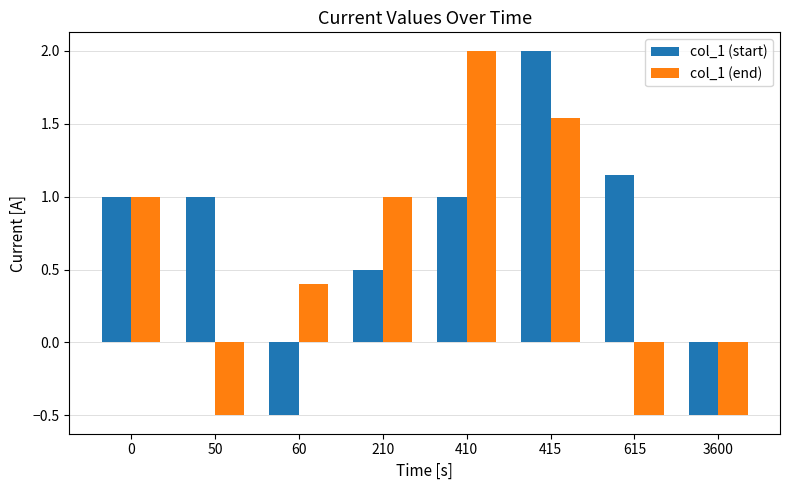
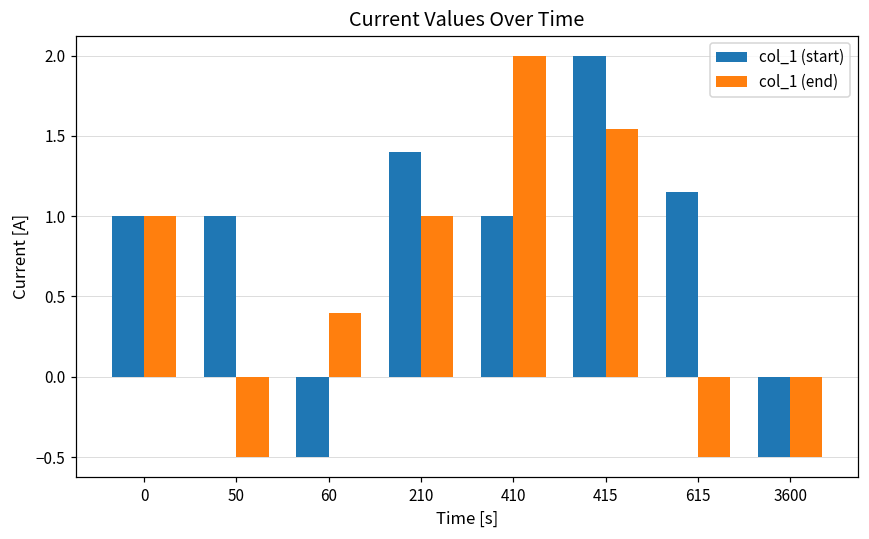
col_1 (start), 210: 0.5 -> 1.4
